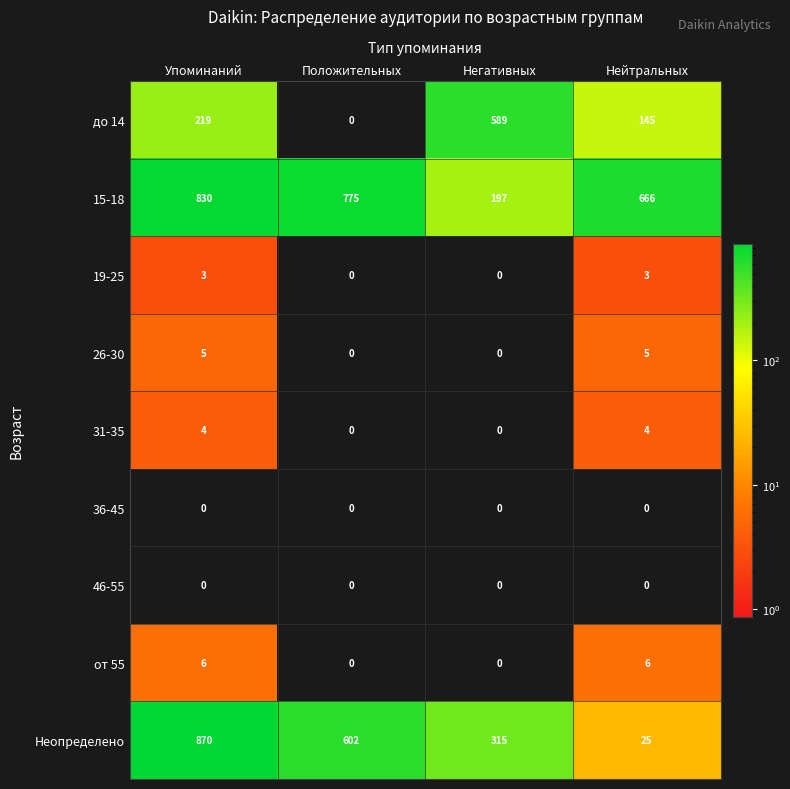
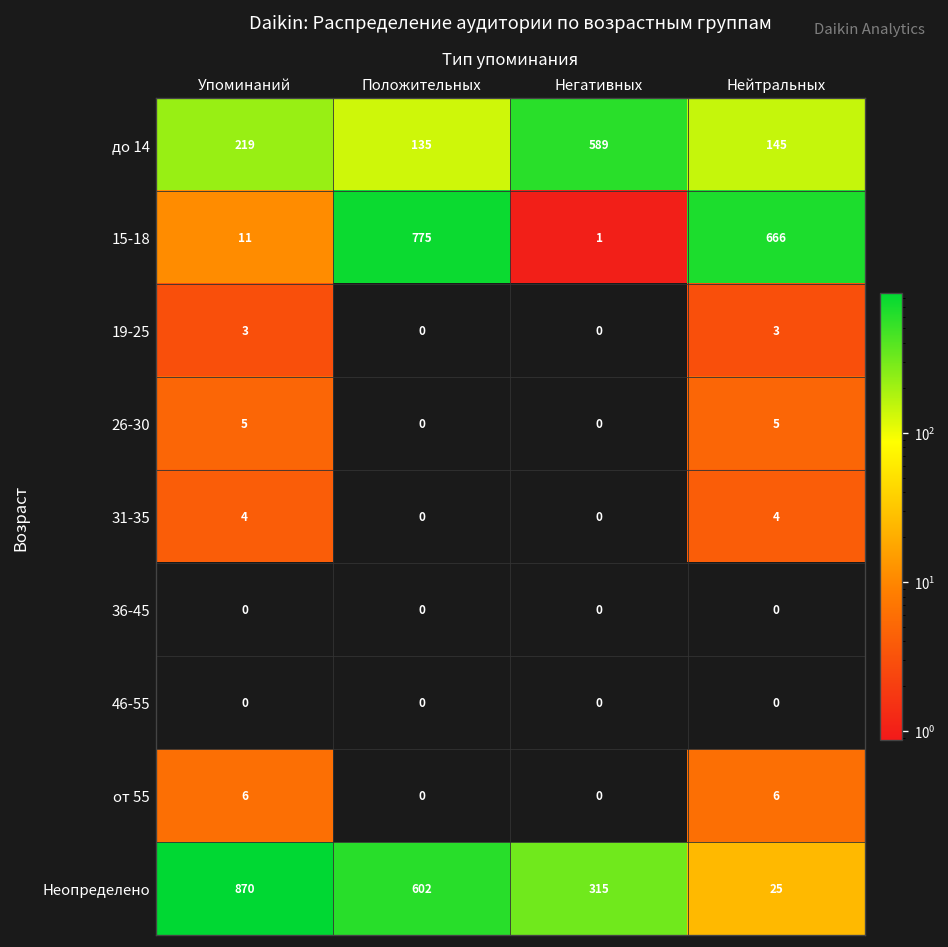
до 14, Положительных: 0 -> 135
15-18, Упоминаний: 830 -> 11
15-18, Негативных: 197 -> 1
